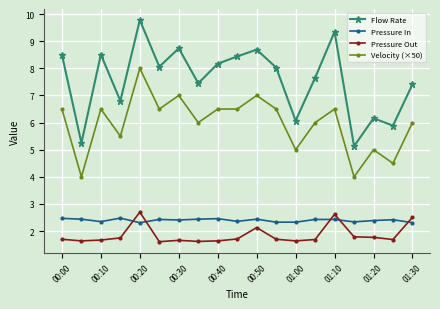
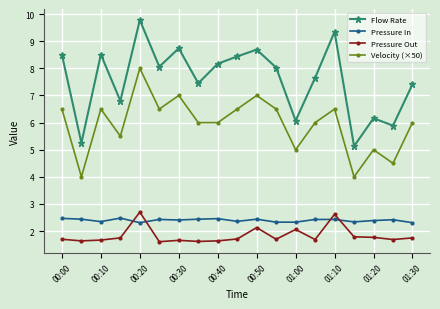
Velocity (×50), 00:40: 6.5 -> 6.0
Pressure Out, 01:00: 1.6 -> 2.1
Pressure Out, 01:30: 2.5 -> 1.8
